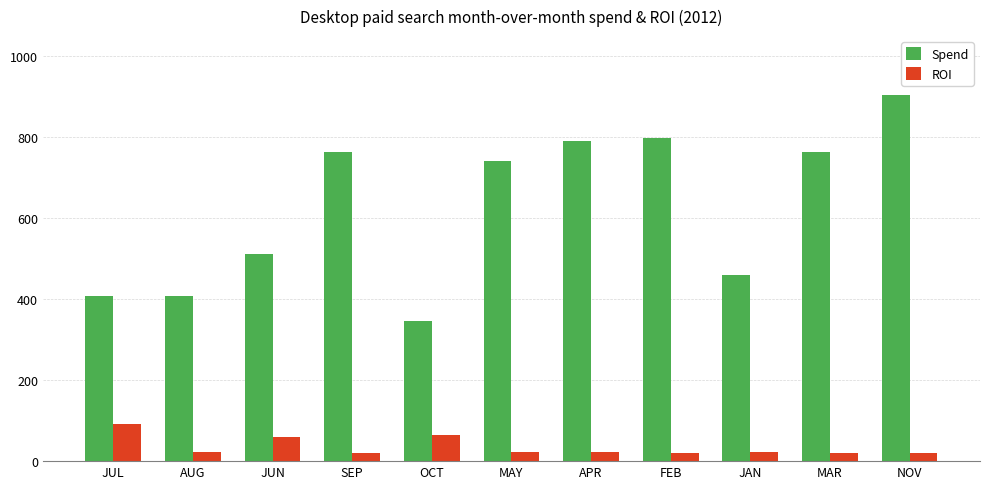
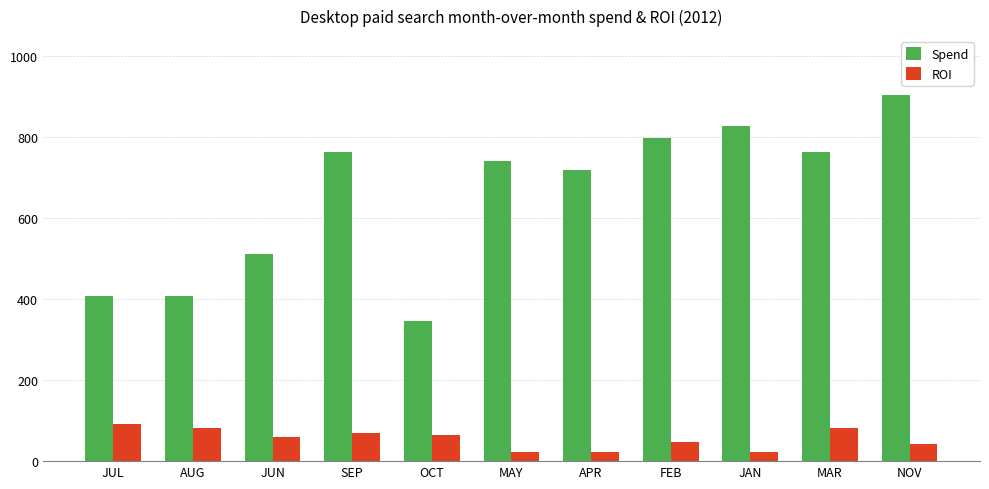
ROI, AUG: 20 -> 80
ROI, SEP: 20 -> 70
Spend, APR: 790 -> 720
ROI, FEB: 20 -> 50
Spend, JAN: 460 -> 830
ROI, MAR: 20 -> 80
ROI, NOV: 20 -> 40
